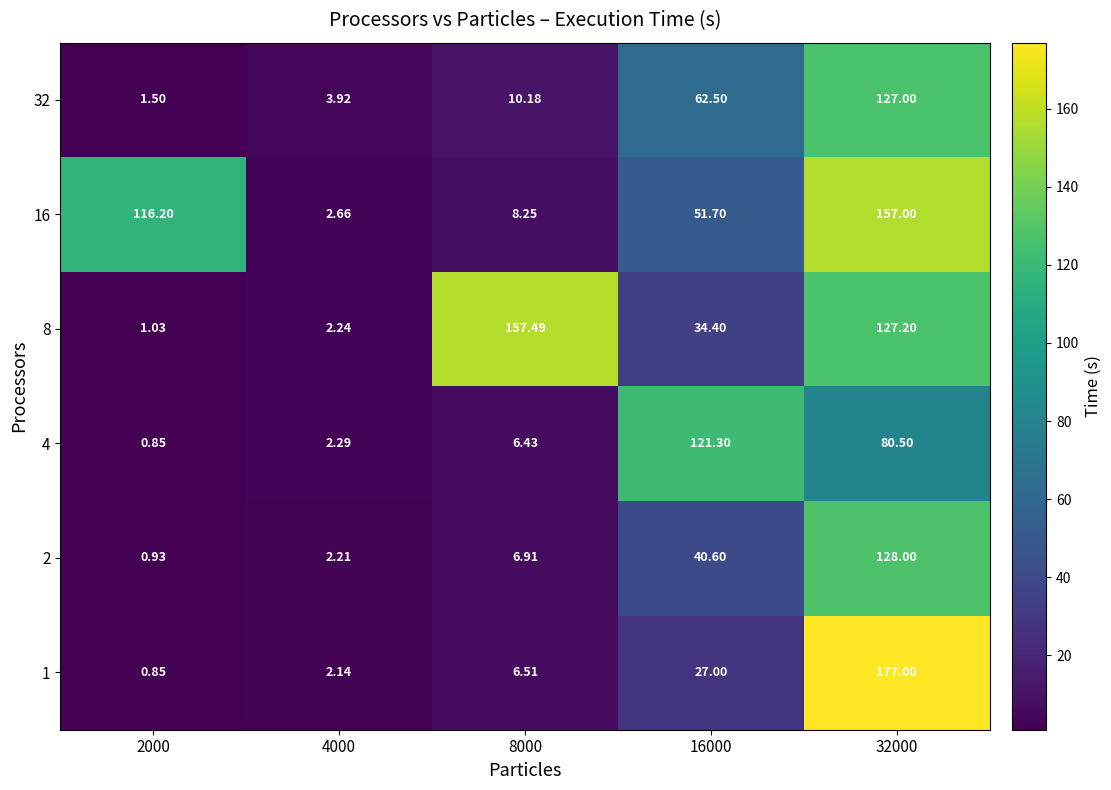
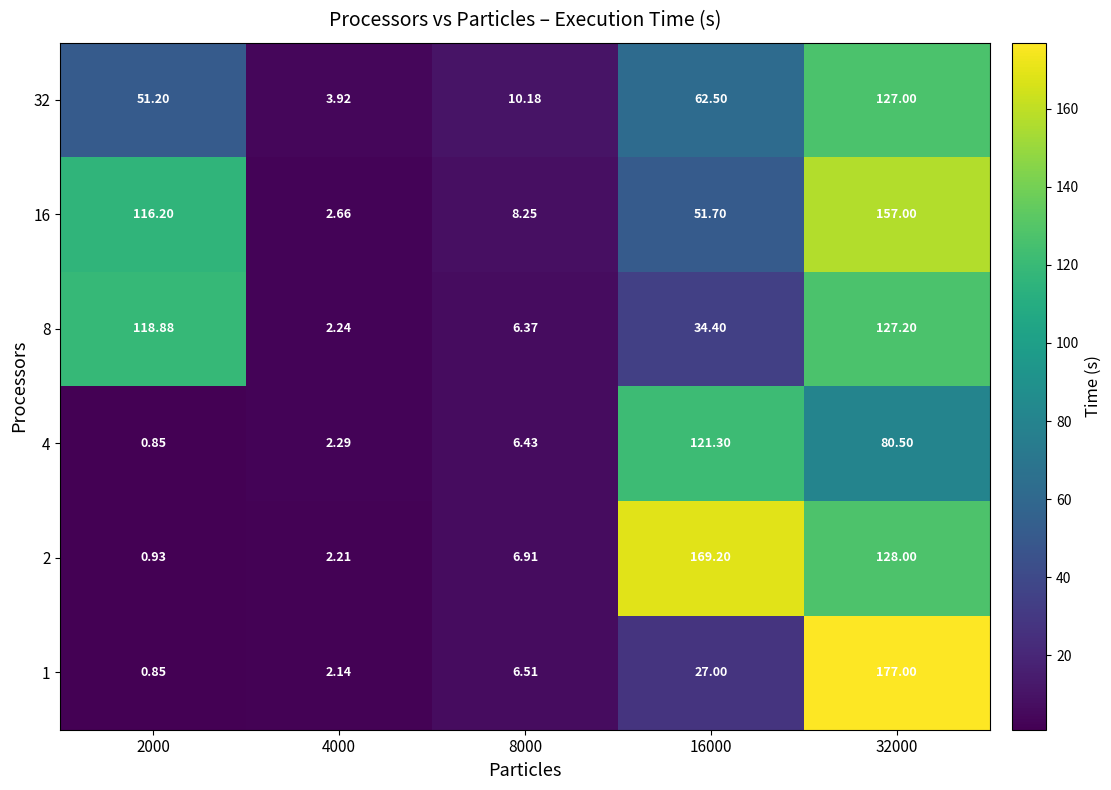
32, 2000: 1.50 -> 51.20
8, 2000: 1.03 -> 118.88
8, 8000: 157.49 -> 6.37
2, 16000: 40.60 -> 169.20
